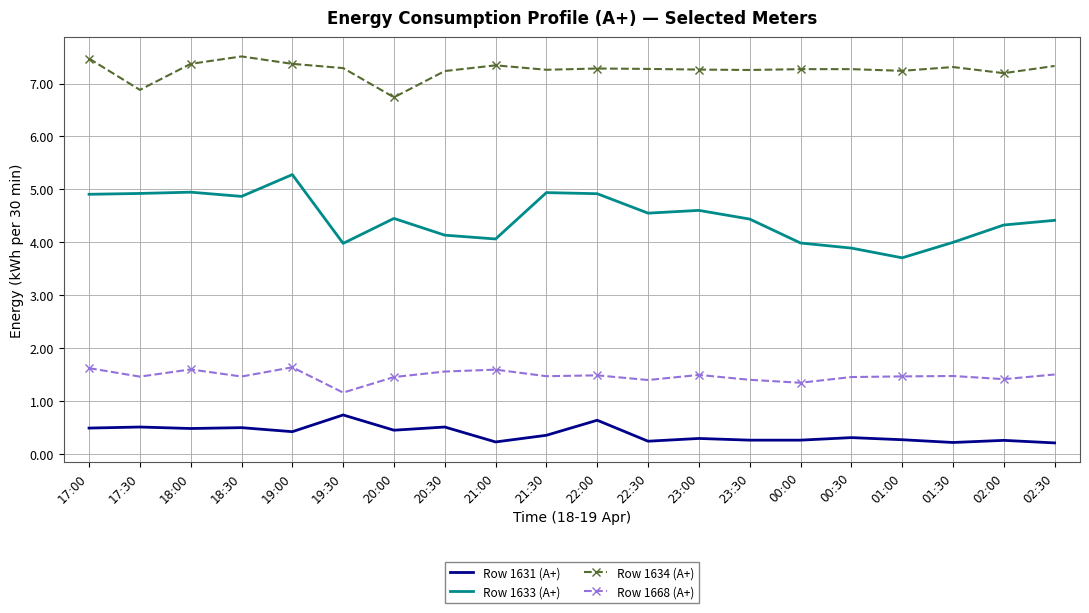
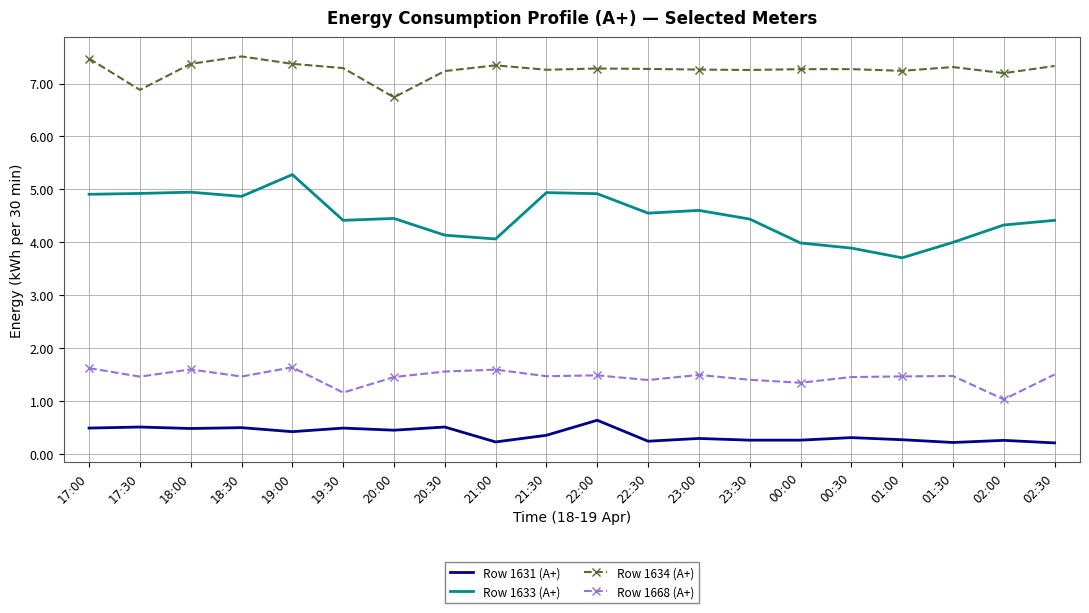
Row 1631 (A+), 19:30: 0.7 -> 0.5
Row 1633 (A+), 19:30: 4.0 -> 4.4
Row 1668 (A+), 02:00: 1.4 -> 1.0
